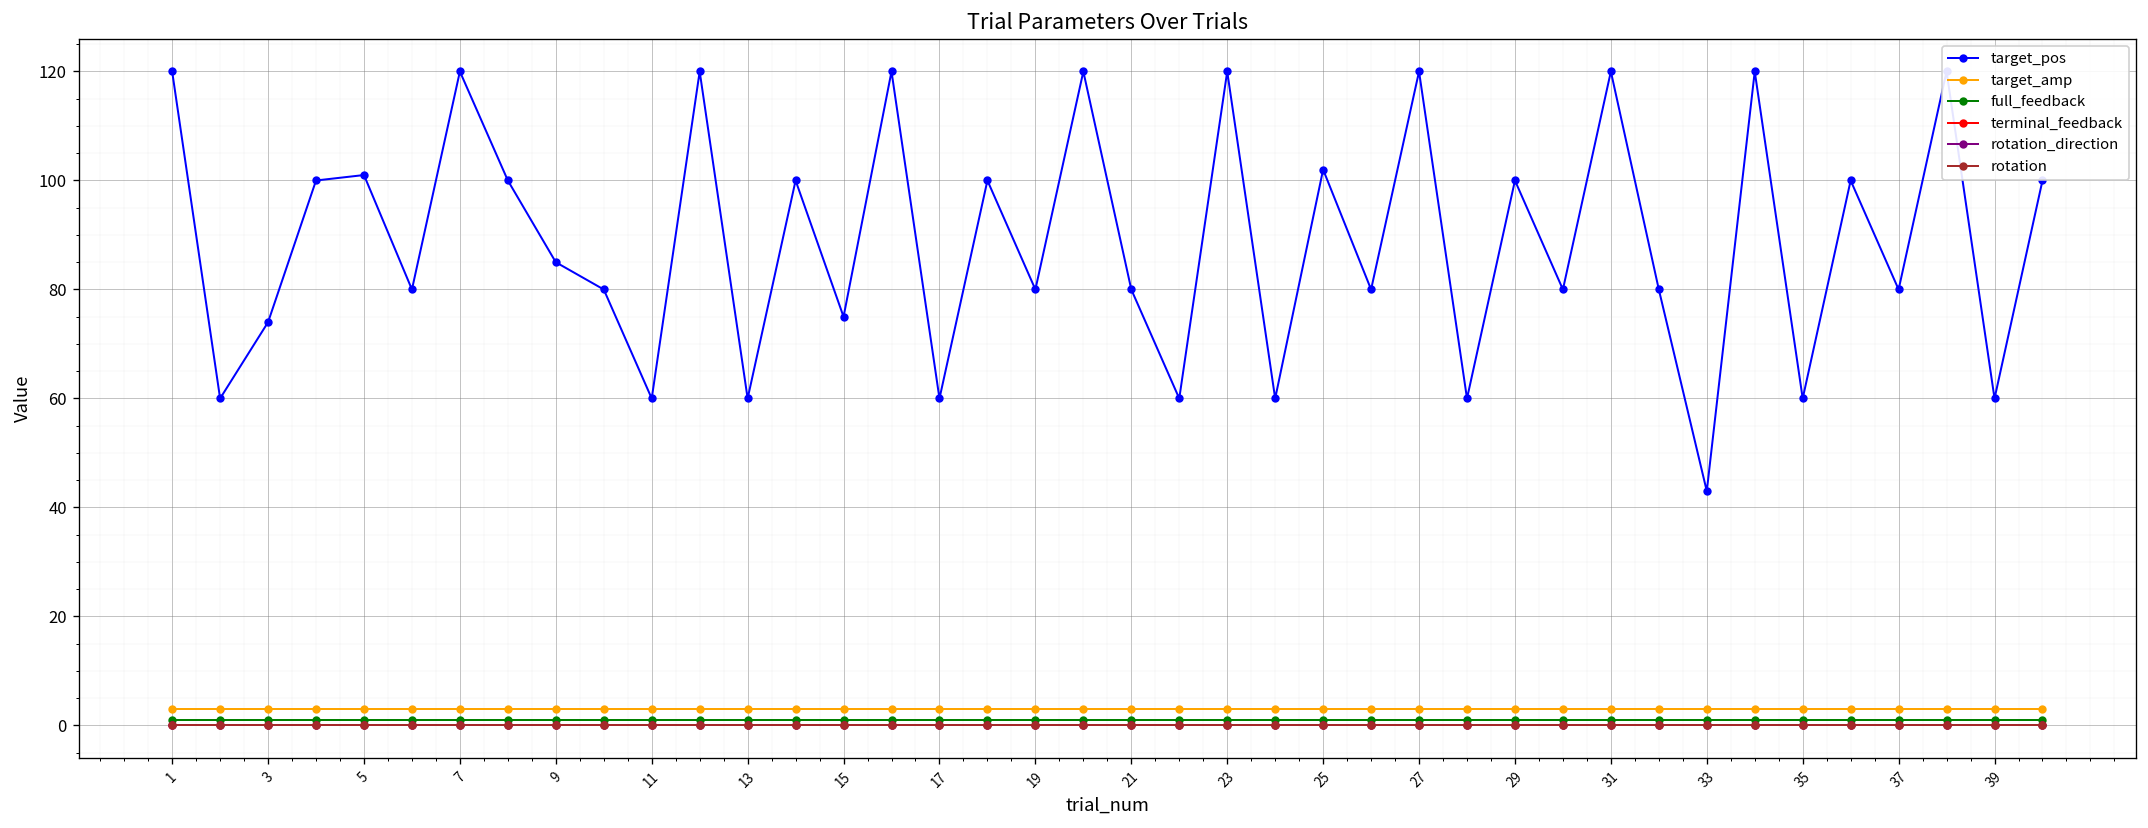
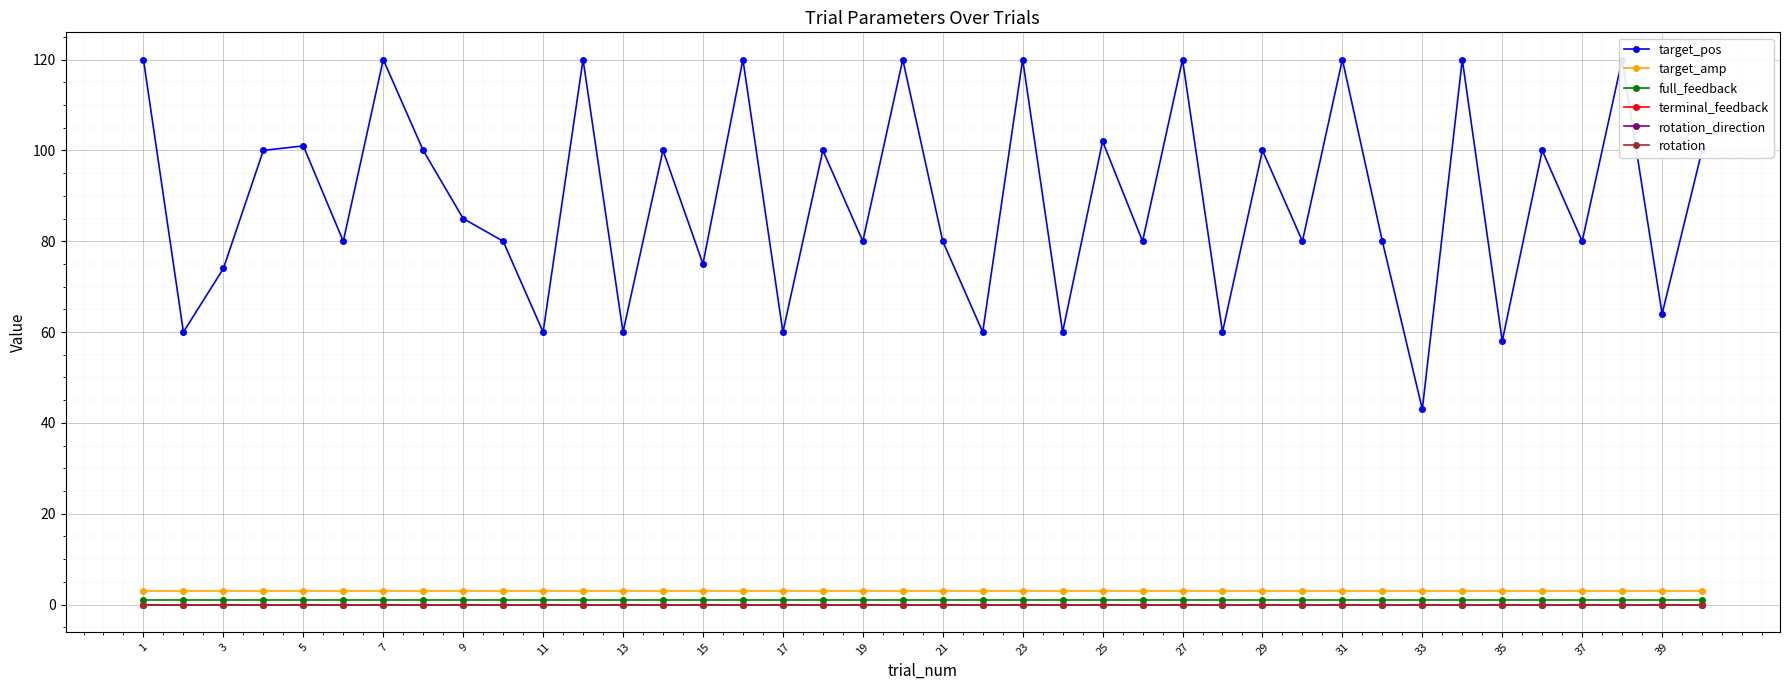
target_pos, 35: 60 -> 58
target_pos, 39: 60 -> 64
